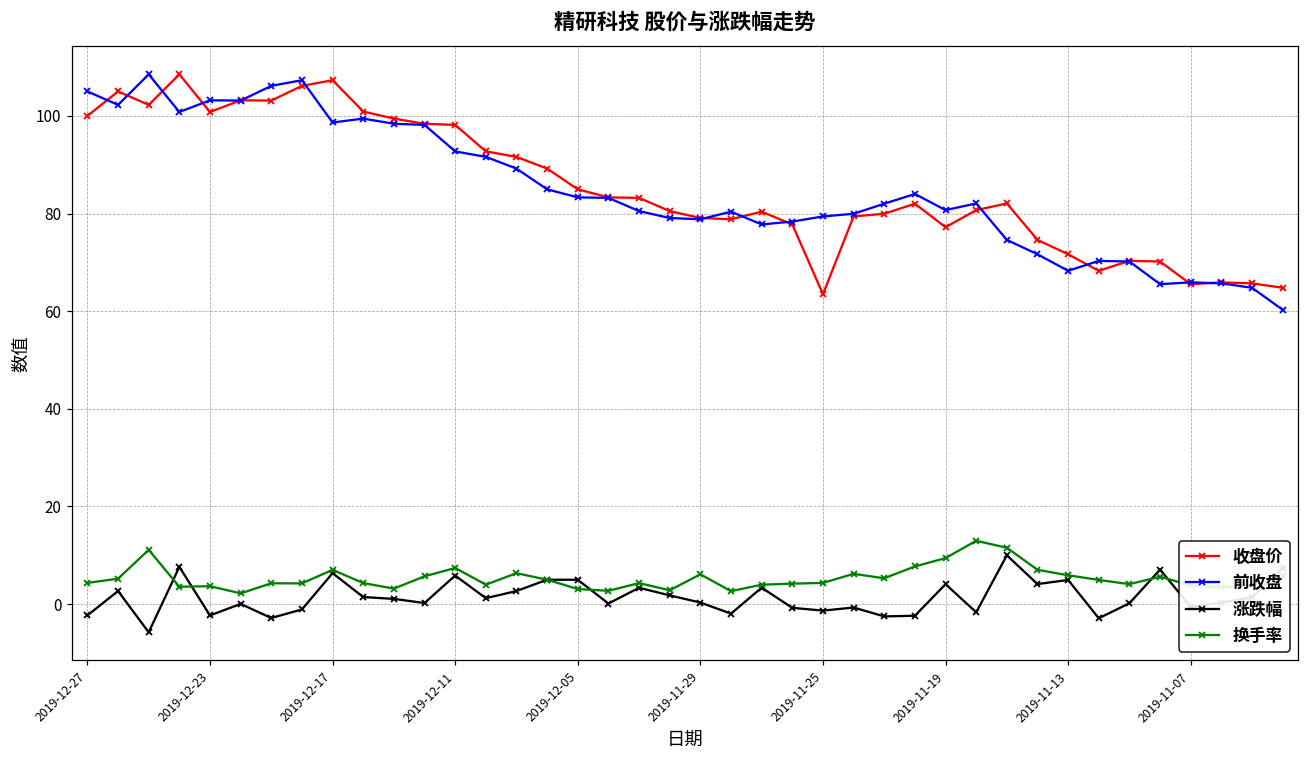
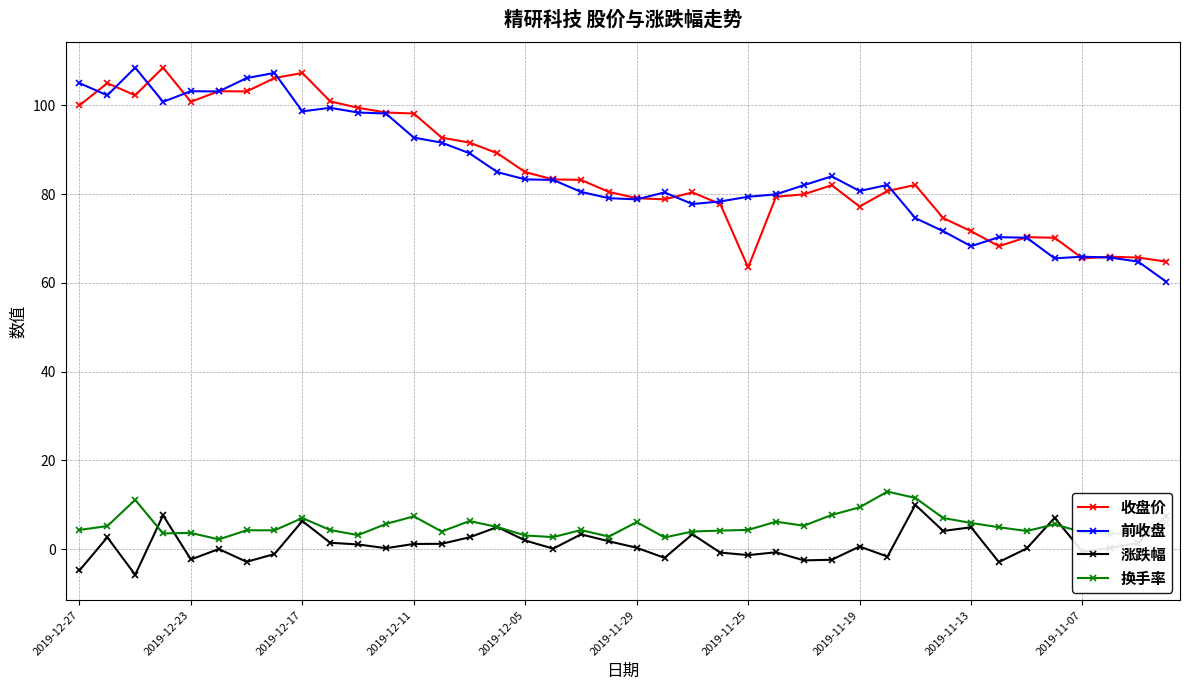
涨跌幅, 2019-12-27: -2 -> -5
涨跌幅, 2019-12-11: 6 -> 1
涨跌幅, 2019-12-05: 5 -> 2
涨跌幅, 2019-11-19: 4 -> 1
